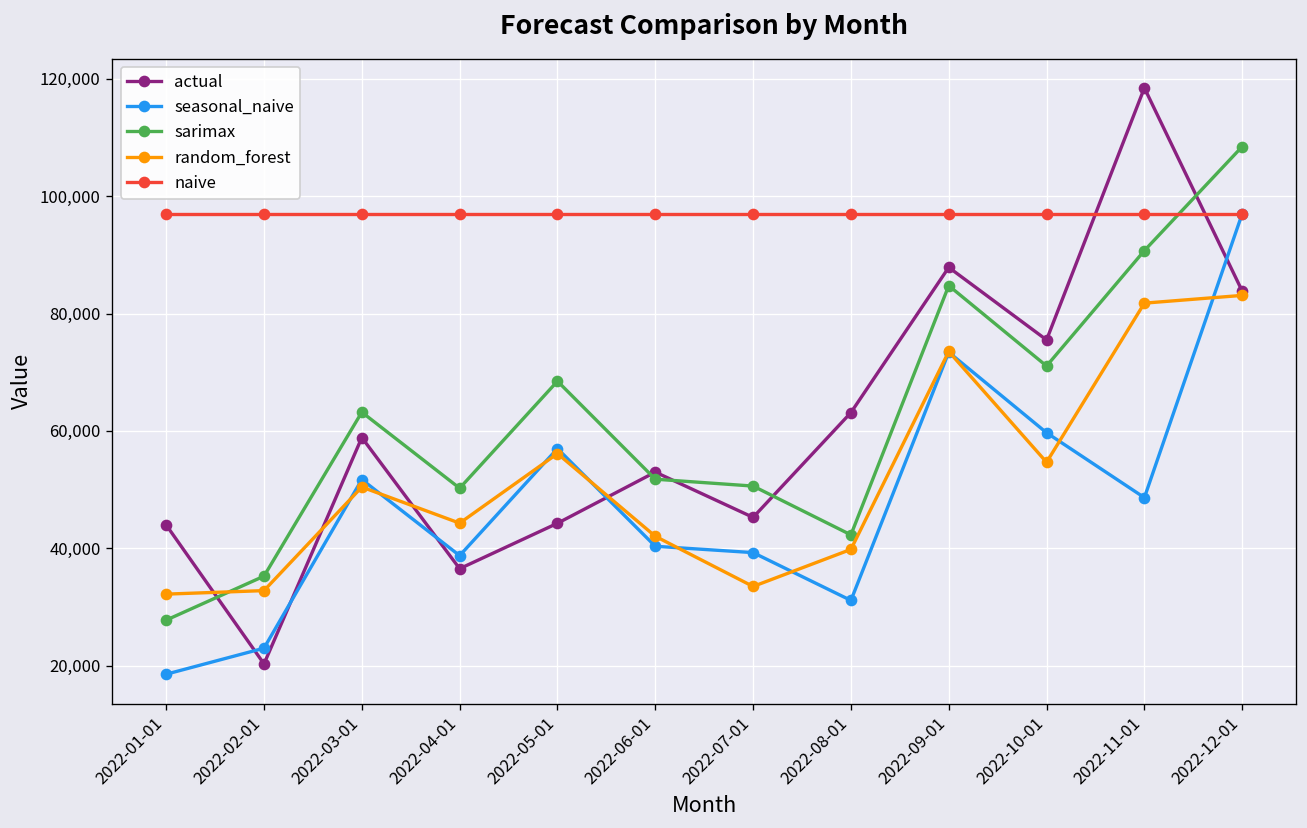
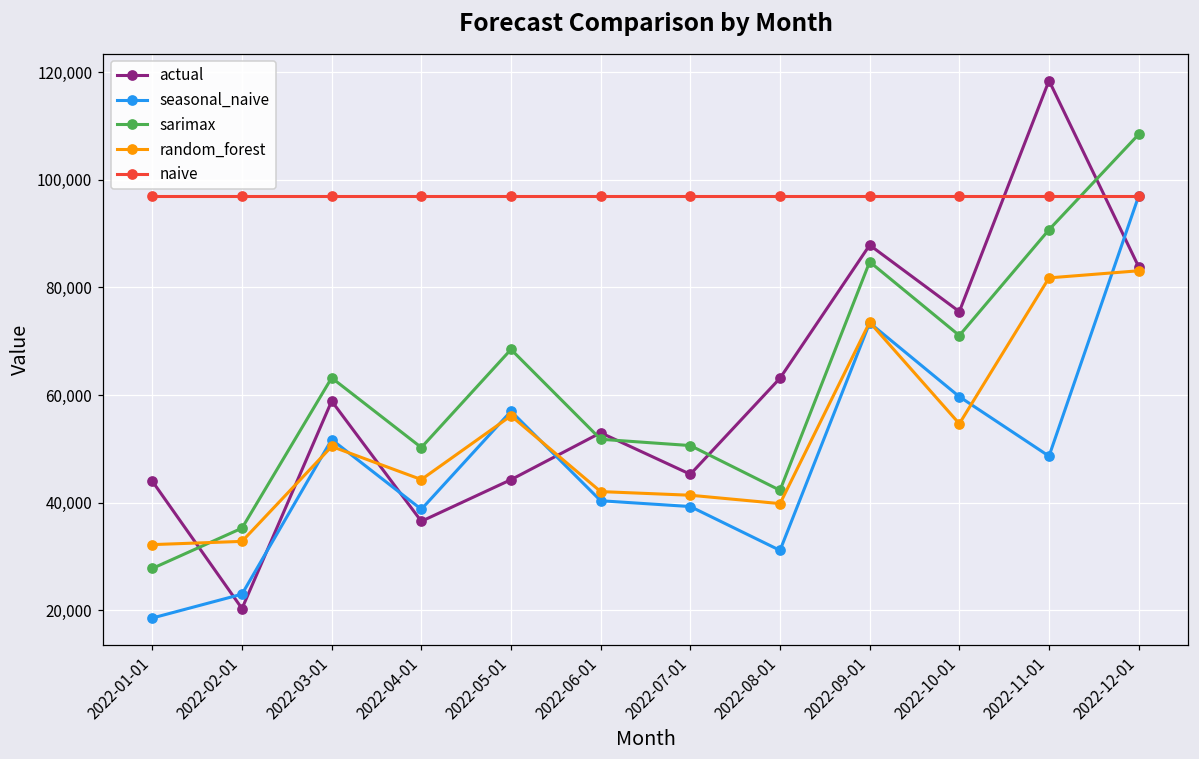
random_forest, 2022-07-01: 33,000 -> 41,000
